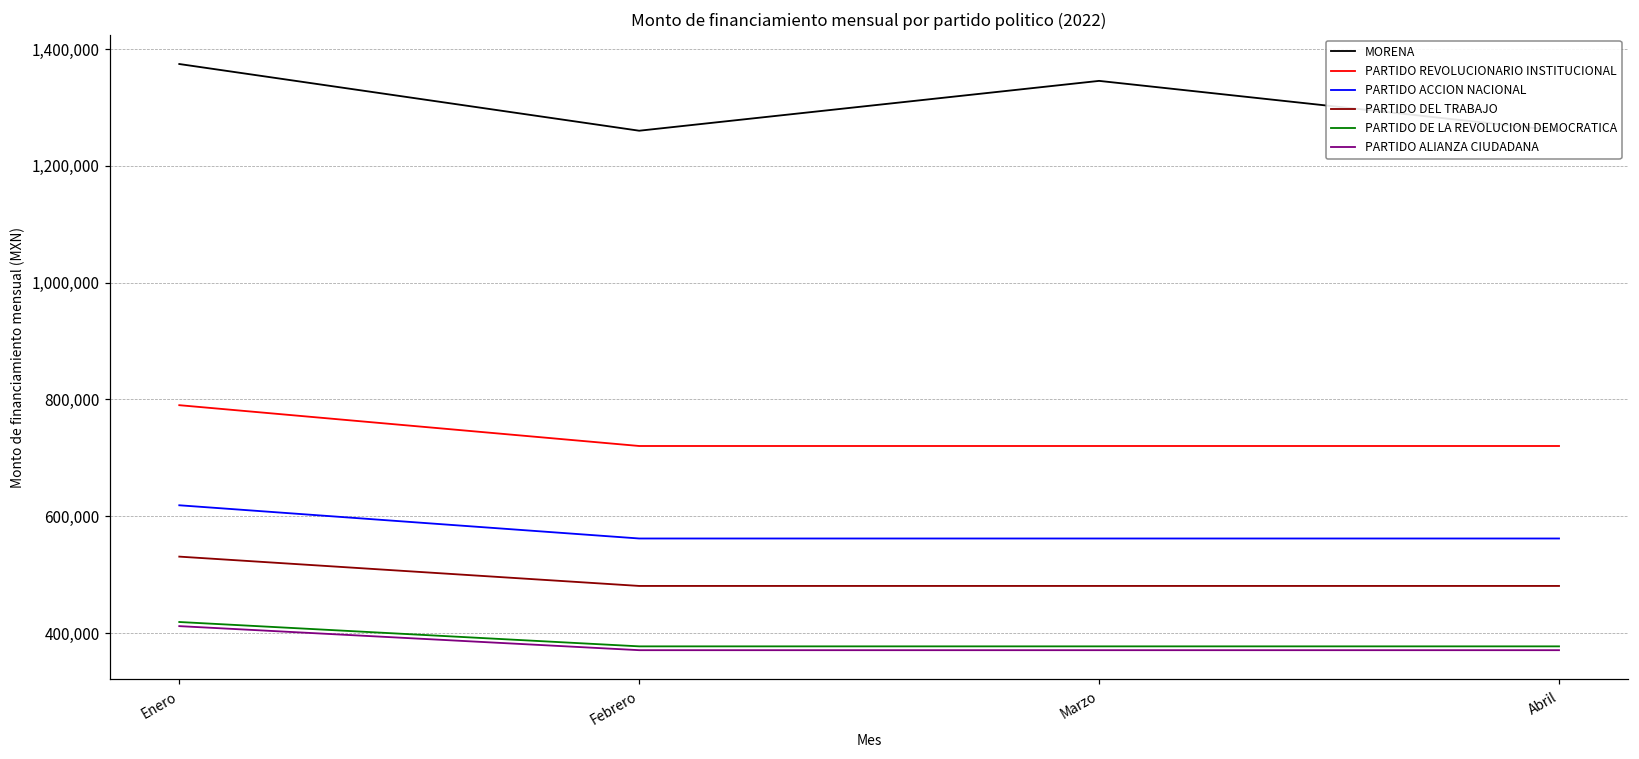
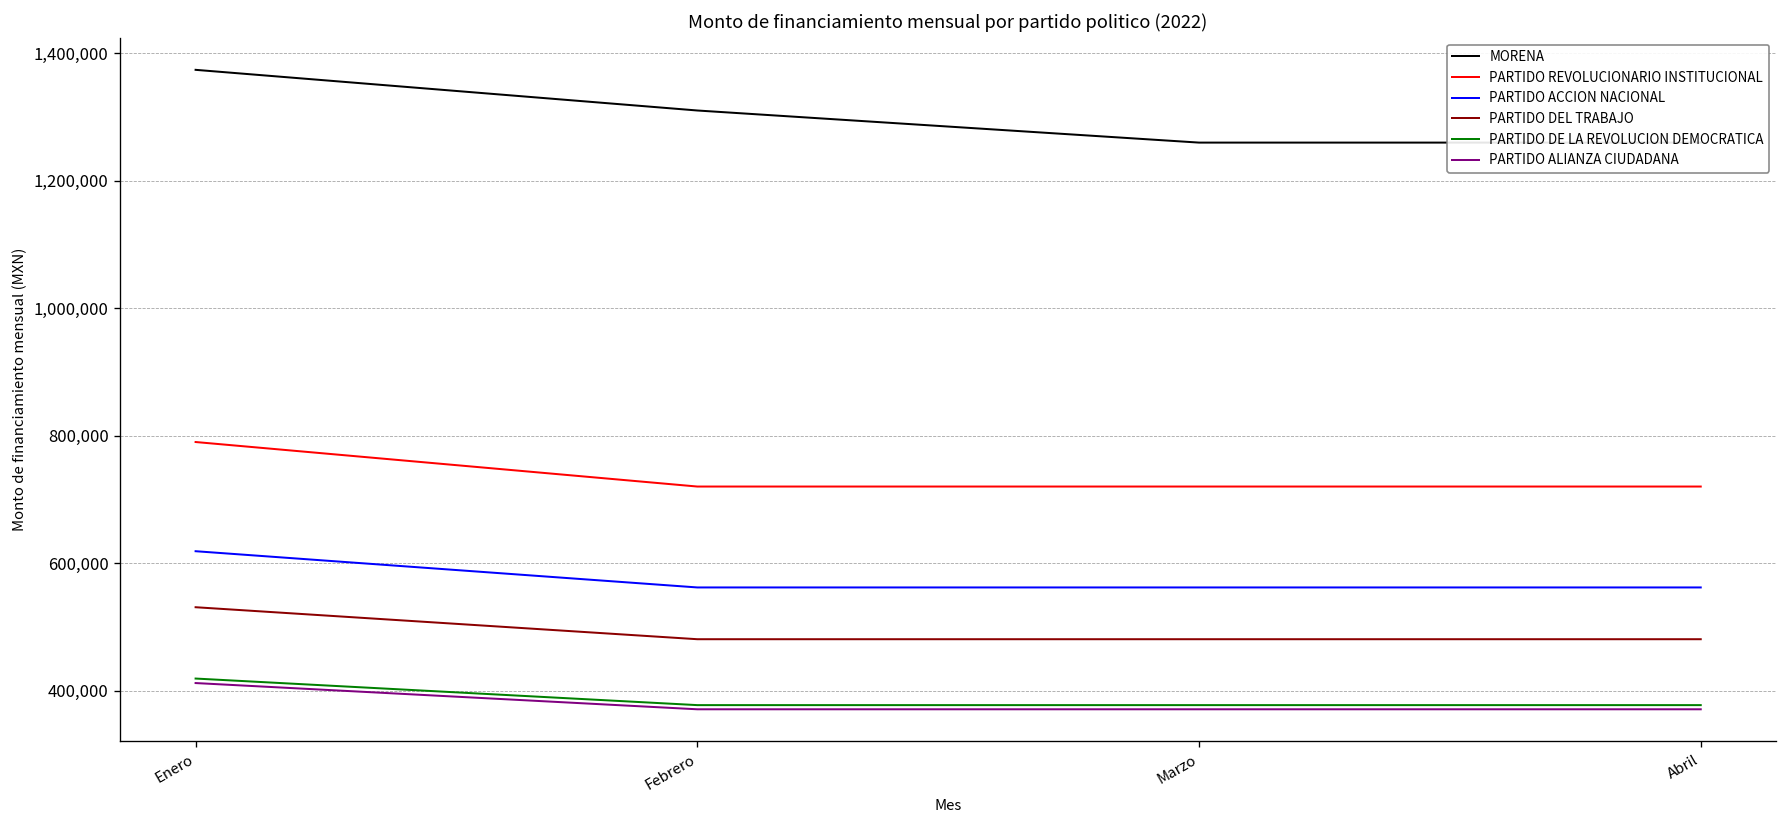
MORENA, Febrero: 1,260,000 -> 1,310,000
MORENA, Marzo: 1,350,000 -> 1,260,000
